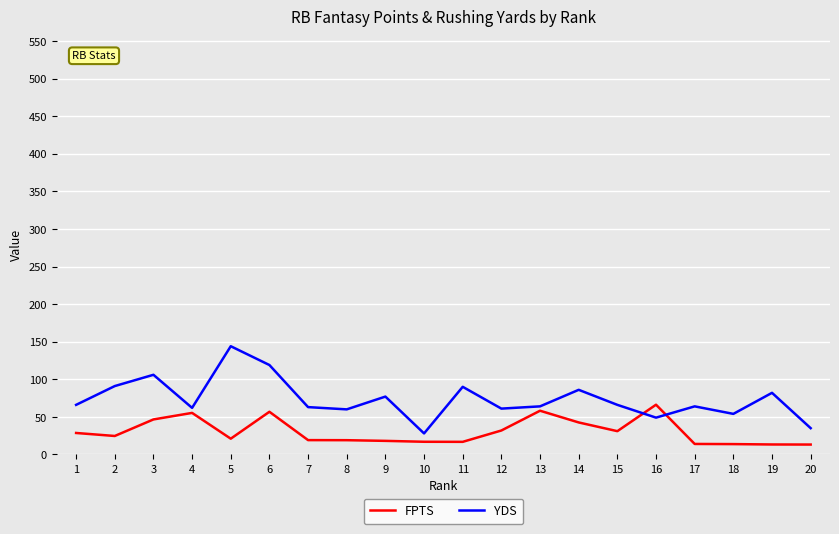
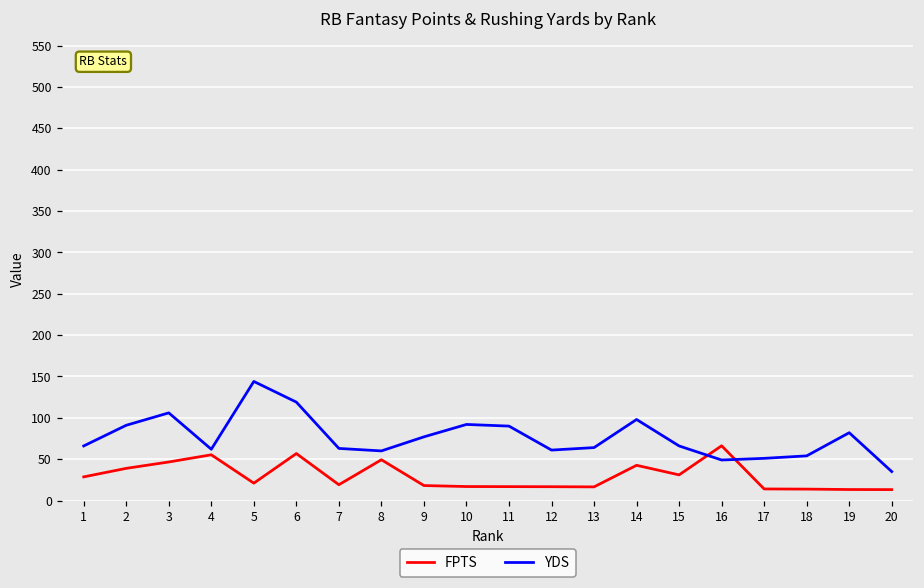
FPTS, 2: 20 -> 40
FPTS, 8: 20 -> 50
YDS, 10: 30 -> 90
FPTS, 12: 30 -> 20
FPTS, 13: 60 -> 20
YDS, 14: 90 -> 100
YDS, 17: 60 -> 50
